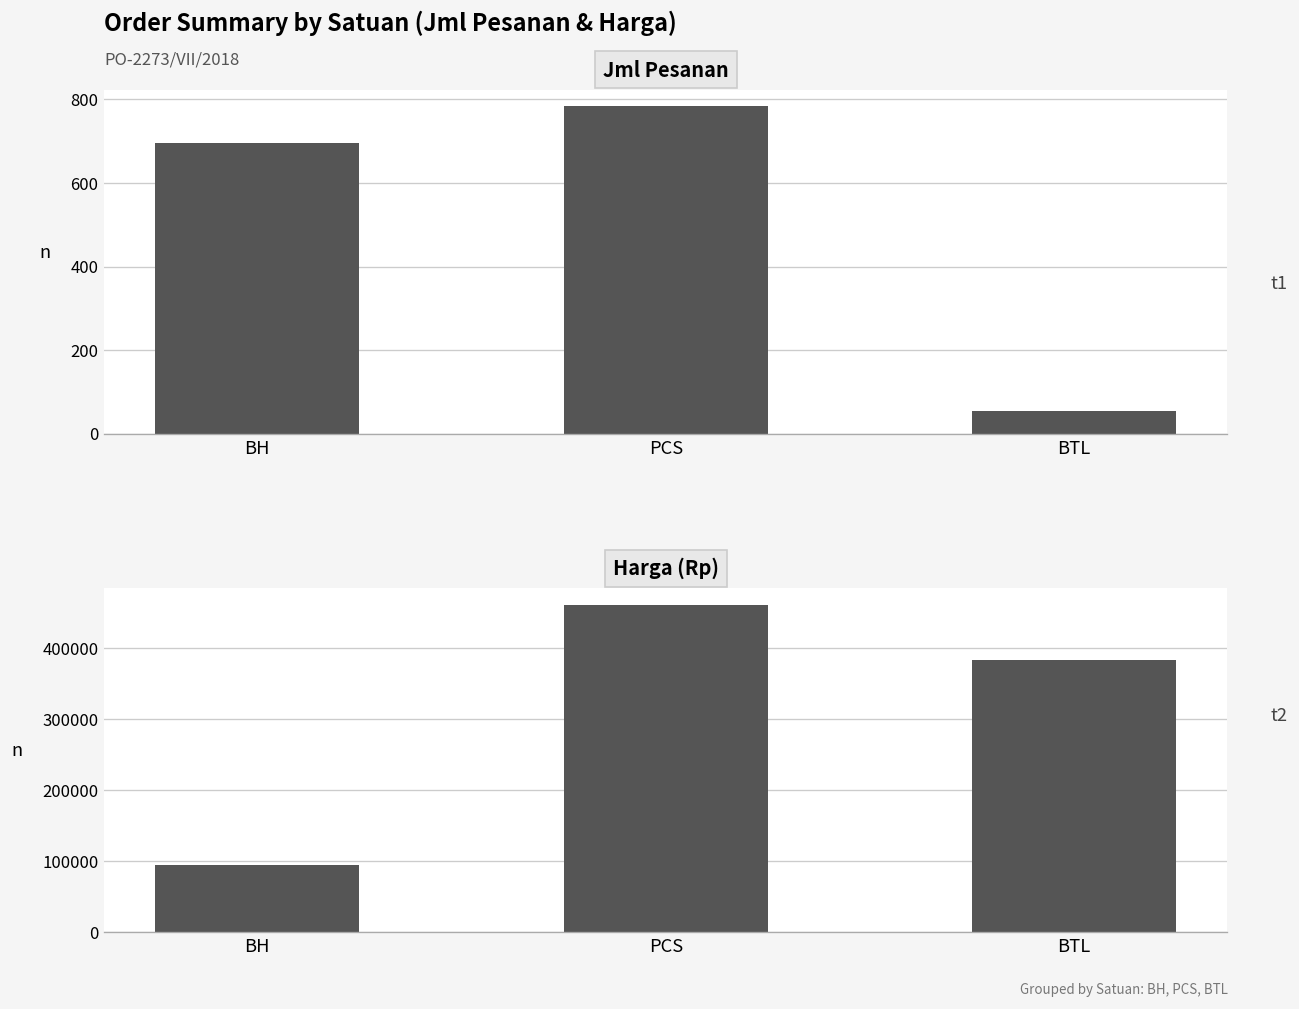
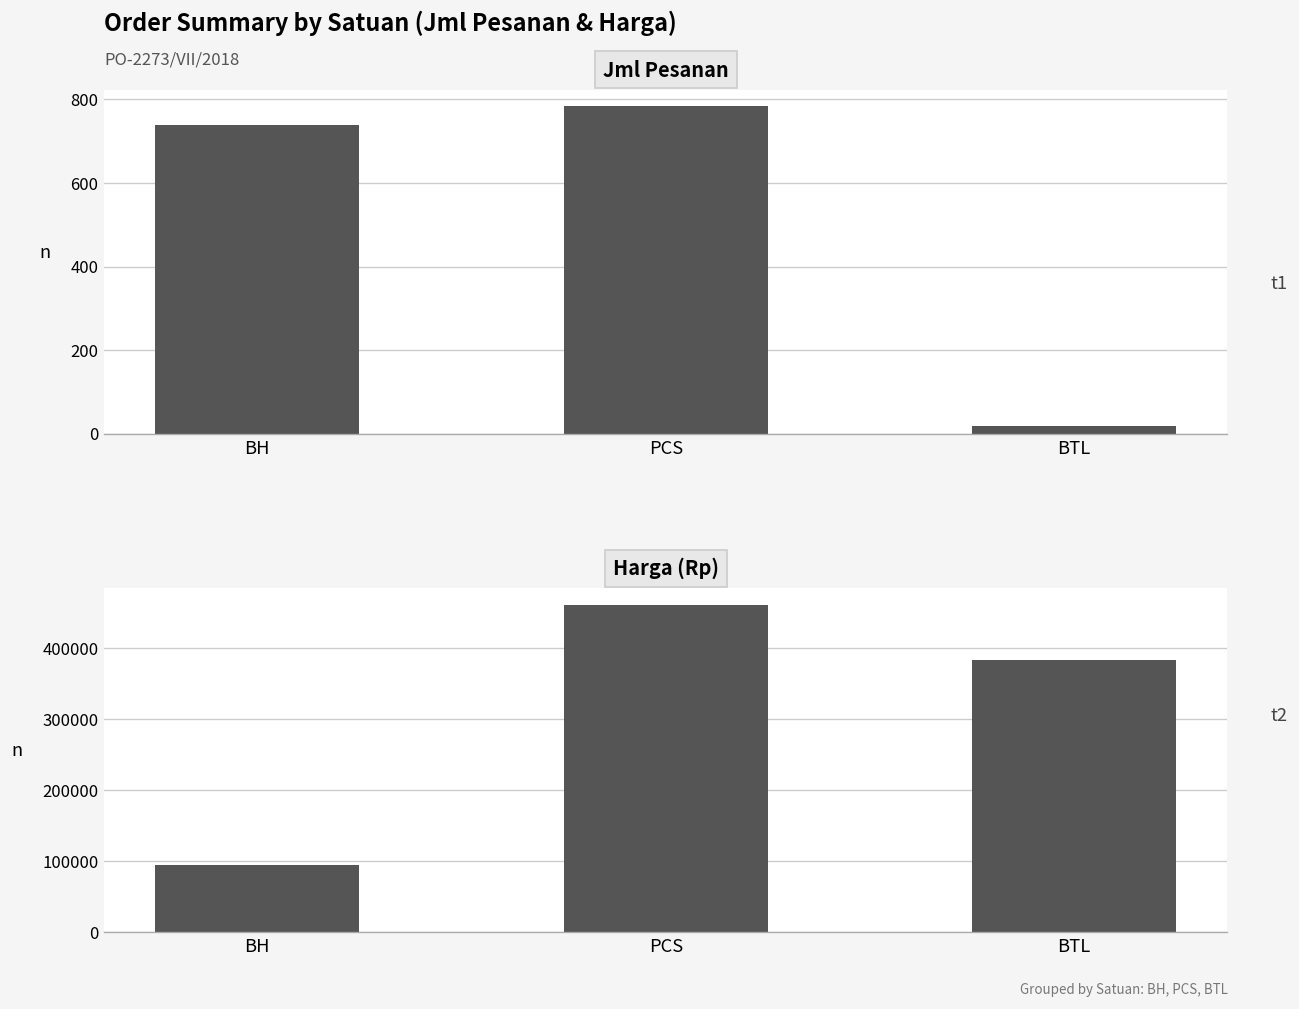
Jml Pesanan, BH: 700 -> 740
Jml Pesanan, BTL: 50 -> 20
